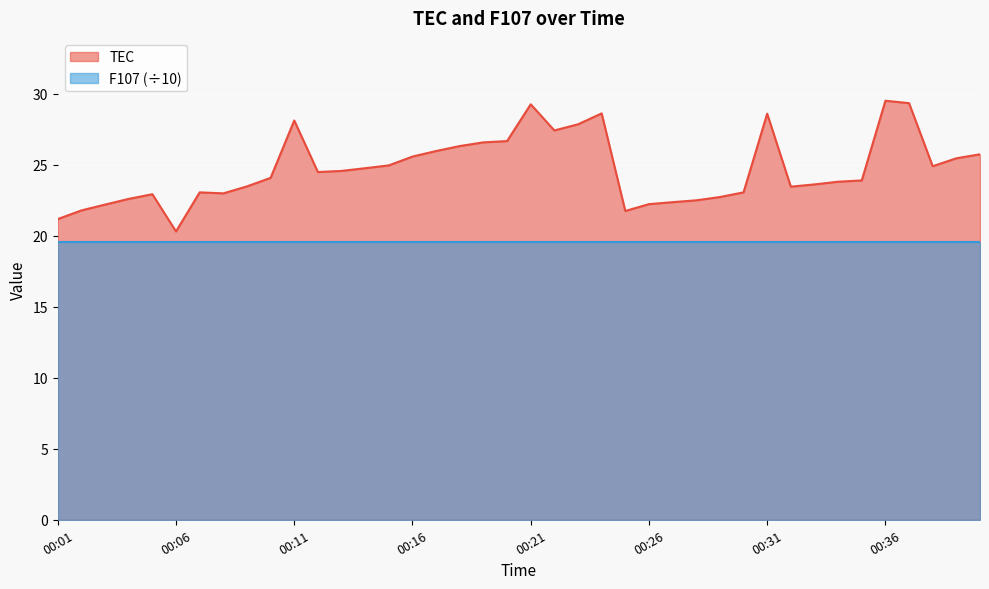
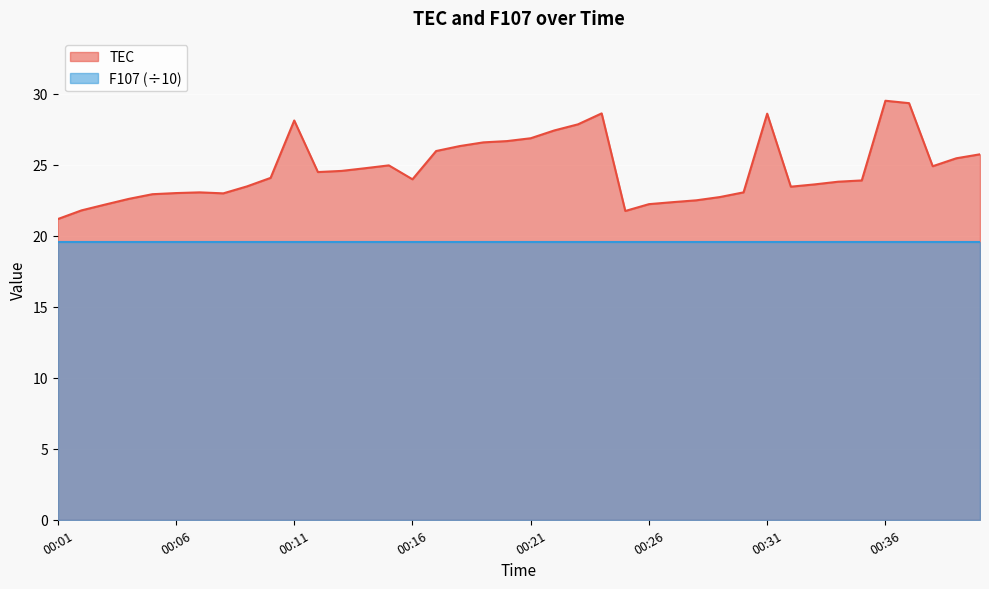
TEC, 00:06: 20.3 -> 23.0
TEC, 00:16: 25.6 -> 24.0
TEC, 00:21: 29.3 -> 26.9
